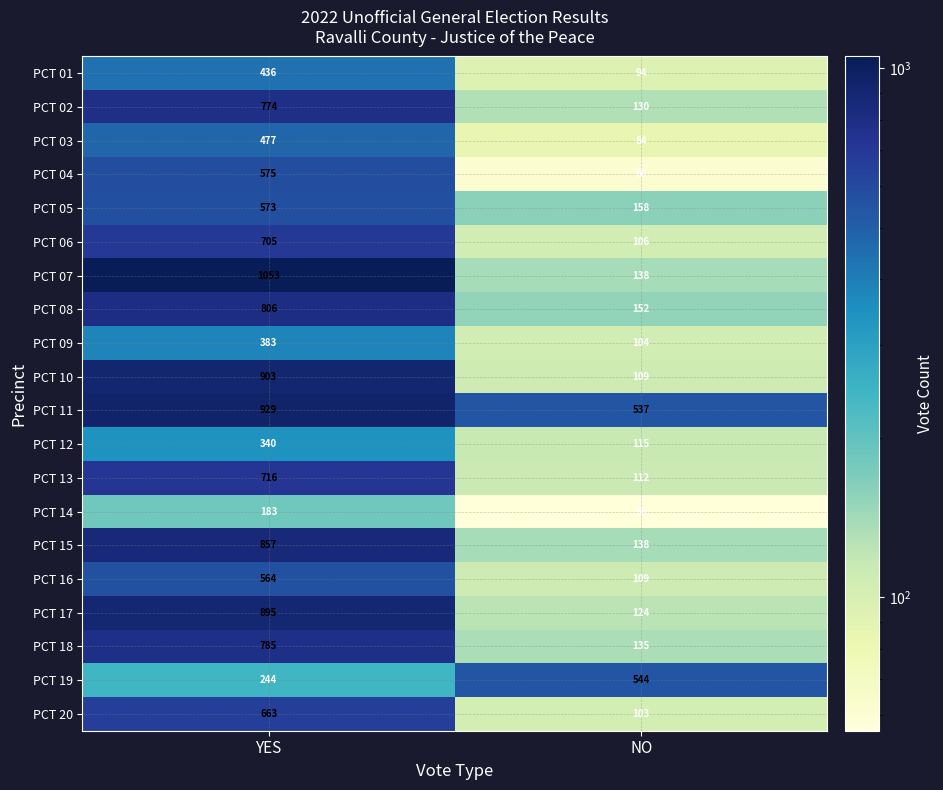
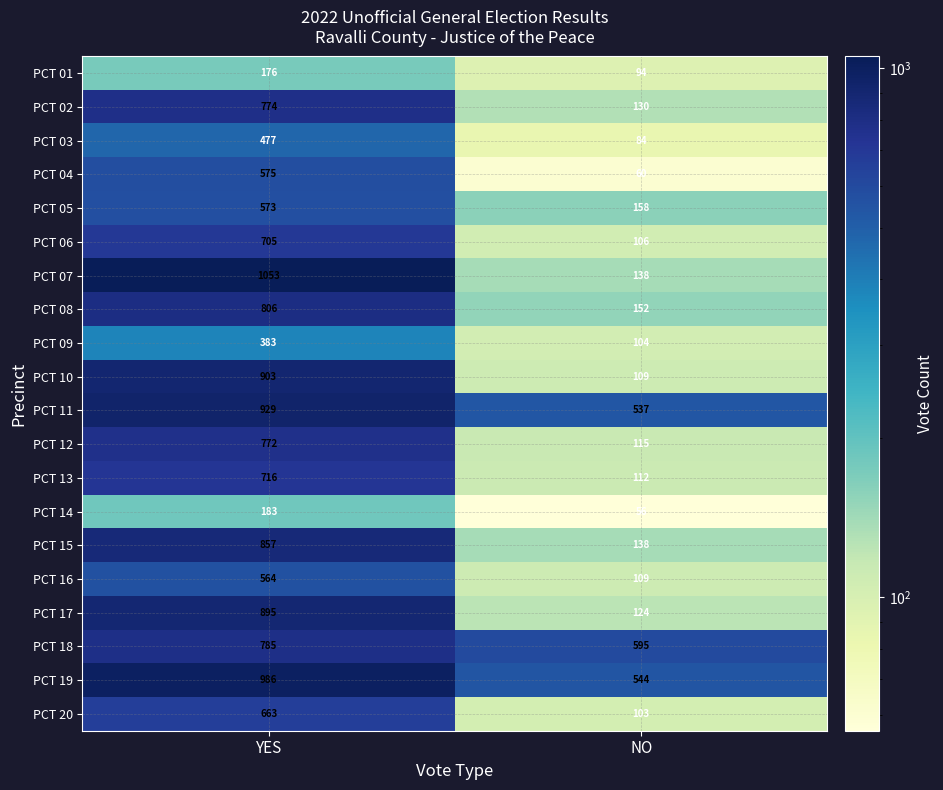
PCT 01, YES: 436 -> 176
PCT 12, YES: 340 -> 772
PCT 18, NO: 135 -> 595
PCT 19, YES: 244 -> 986
